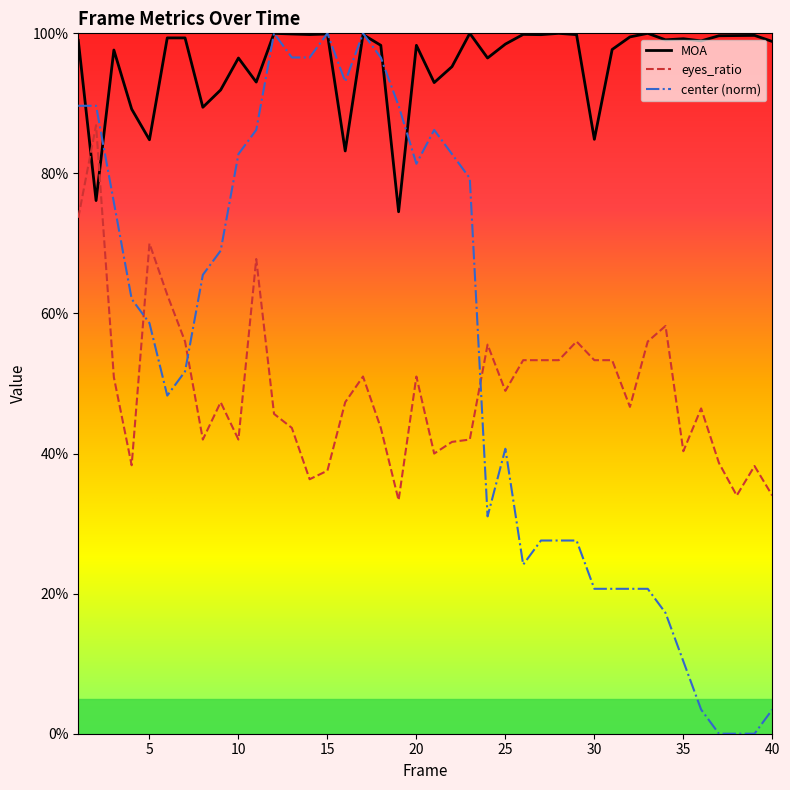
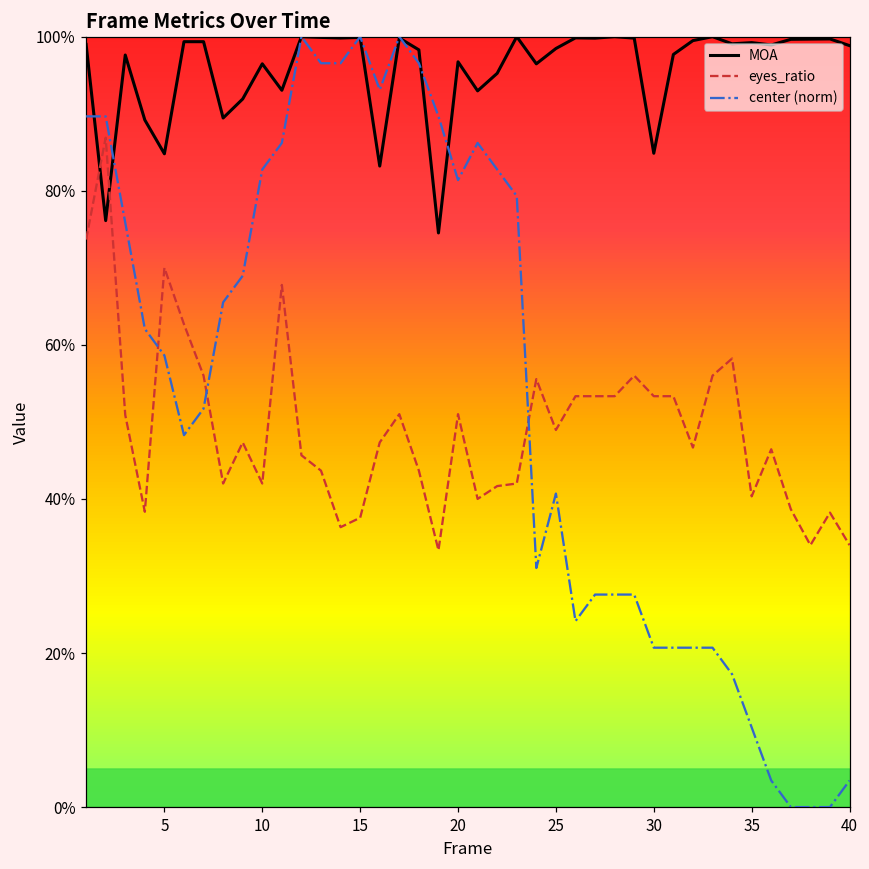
MOA, 20: 98% -> 97%
